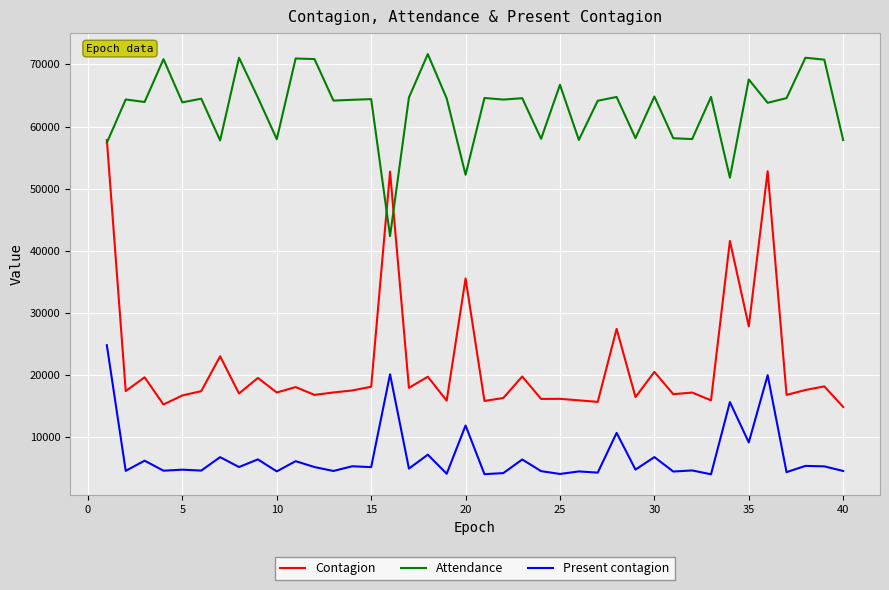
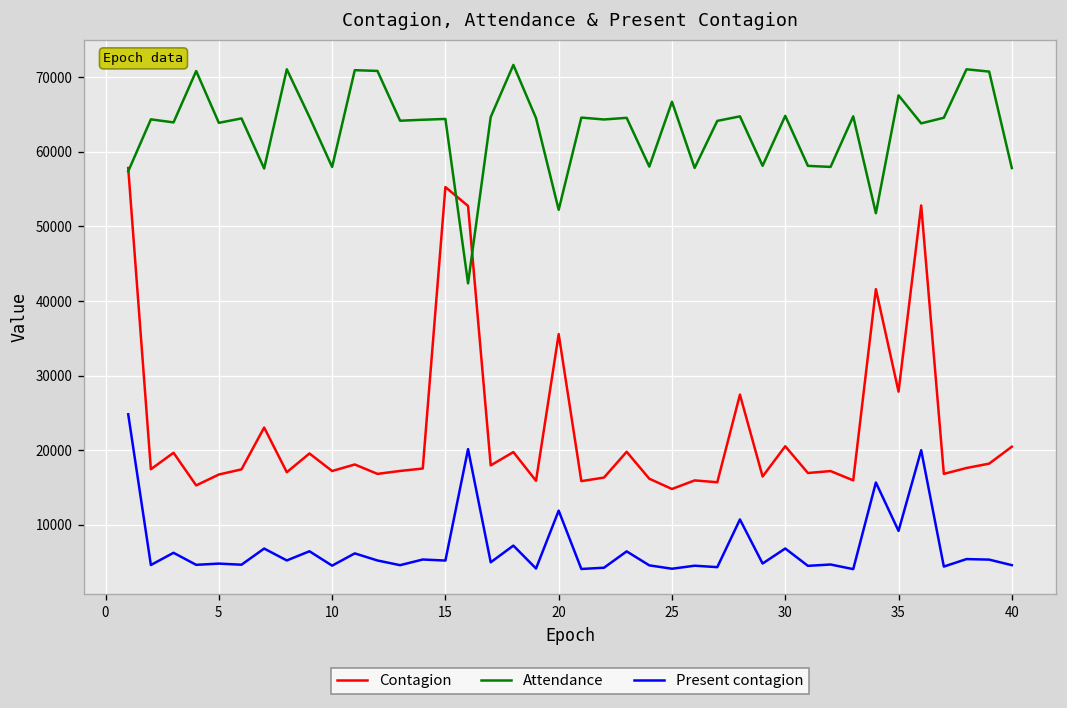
Contagion, 15: 18000 -> 55000
Contagion, 25: 16000 -> 15000
Contagion, 40: 15000 -> 20000
